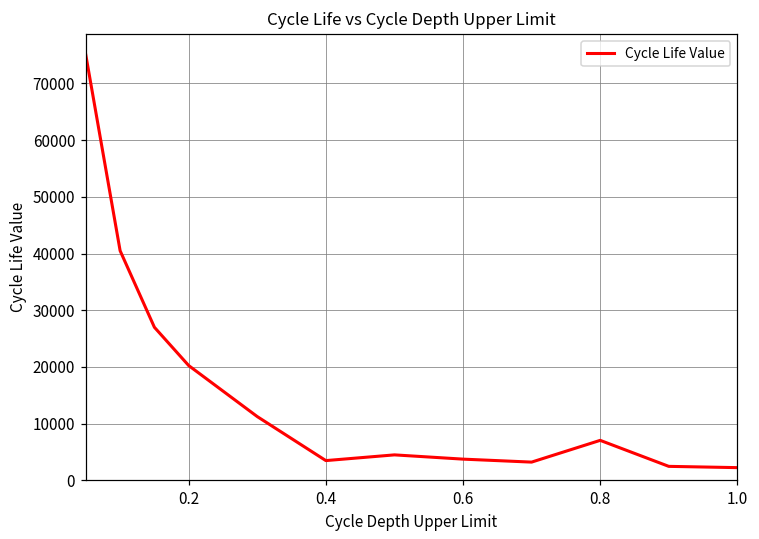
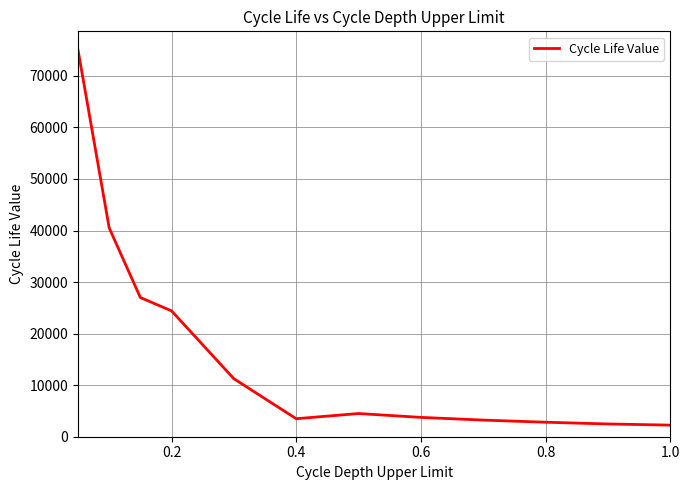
0.2: 20000 -> 24000
0.8: 7000 -> 3000
